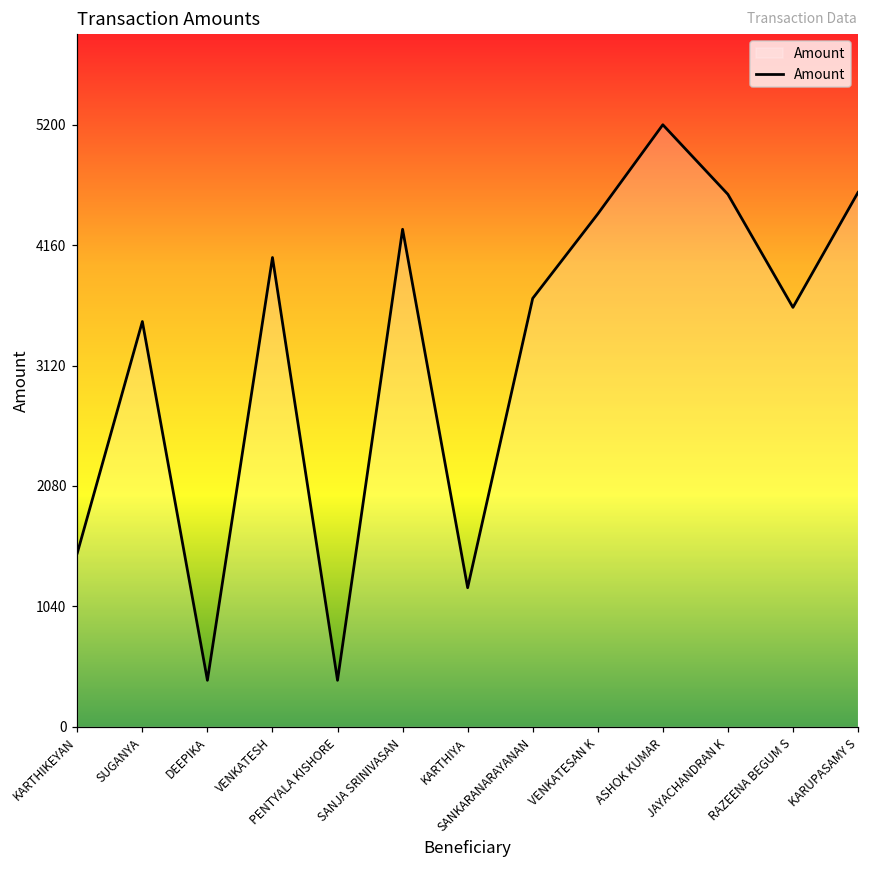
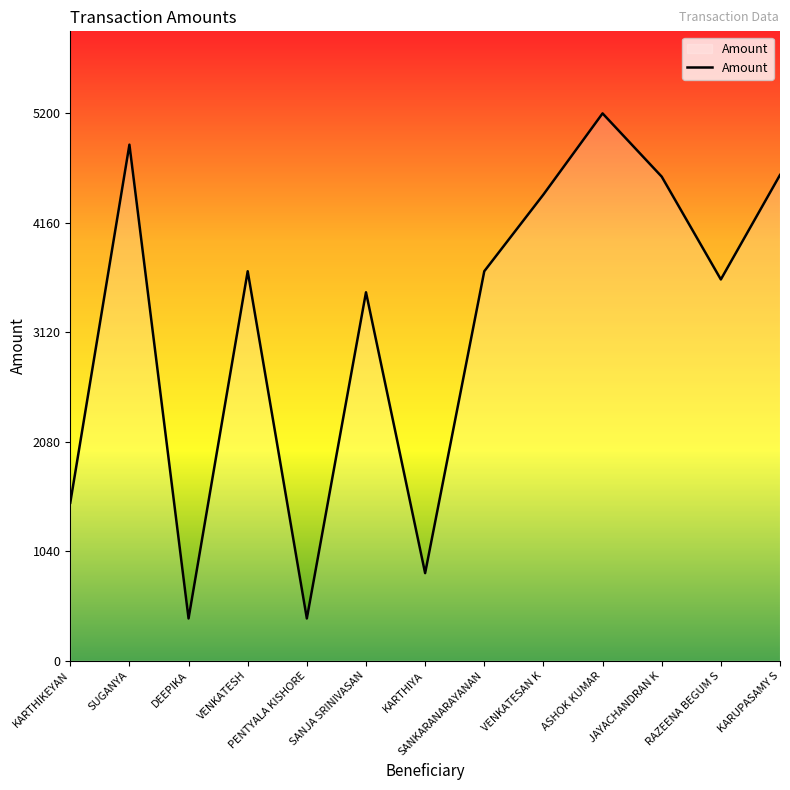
SUGANYA: 3500 -> 4900
VENKATESH: 4050 -> 3700
SANJA SRINIVASAN: 4300 -> 3500
KARTHIYA: 1200 -> 830
